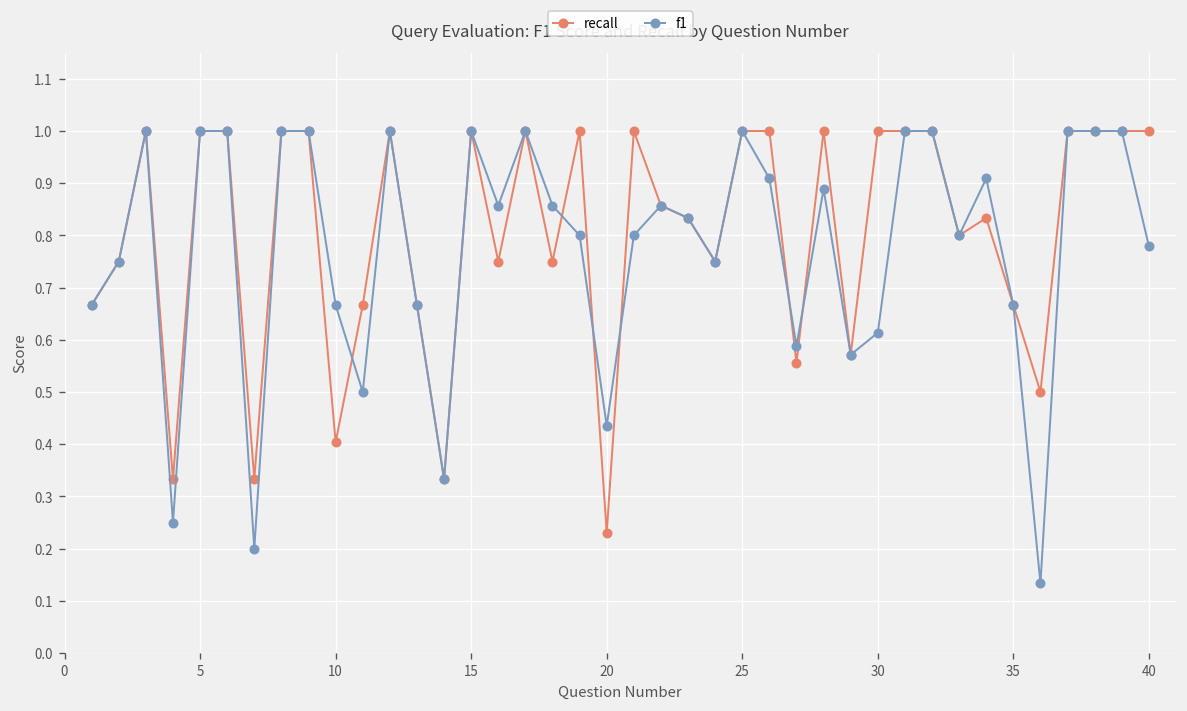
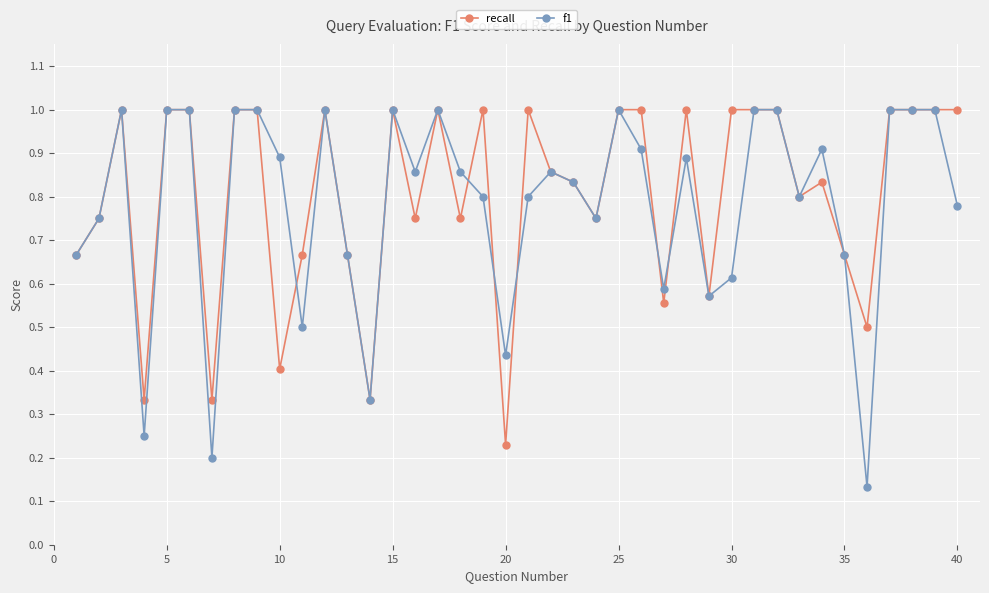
f1, 10: 0.67 -> 0.89
